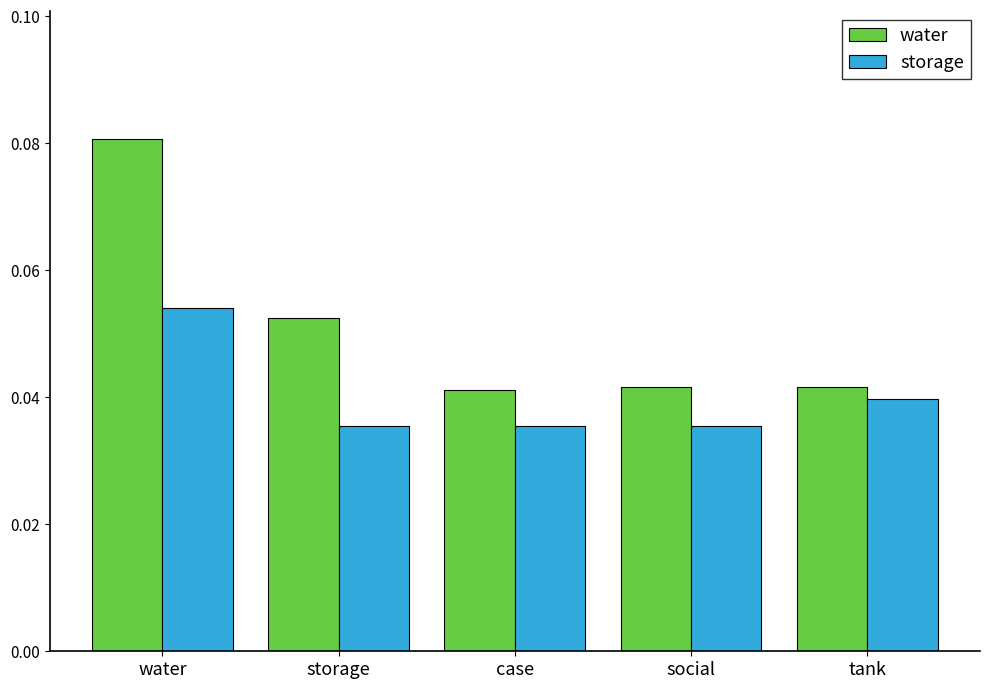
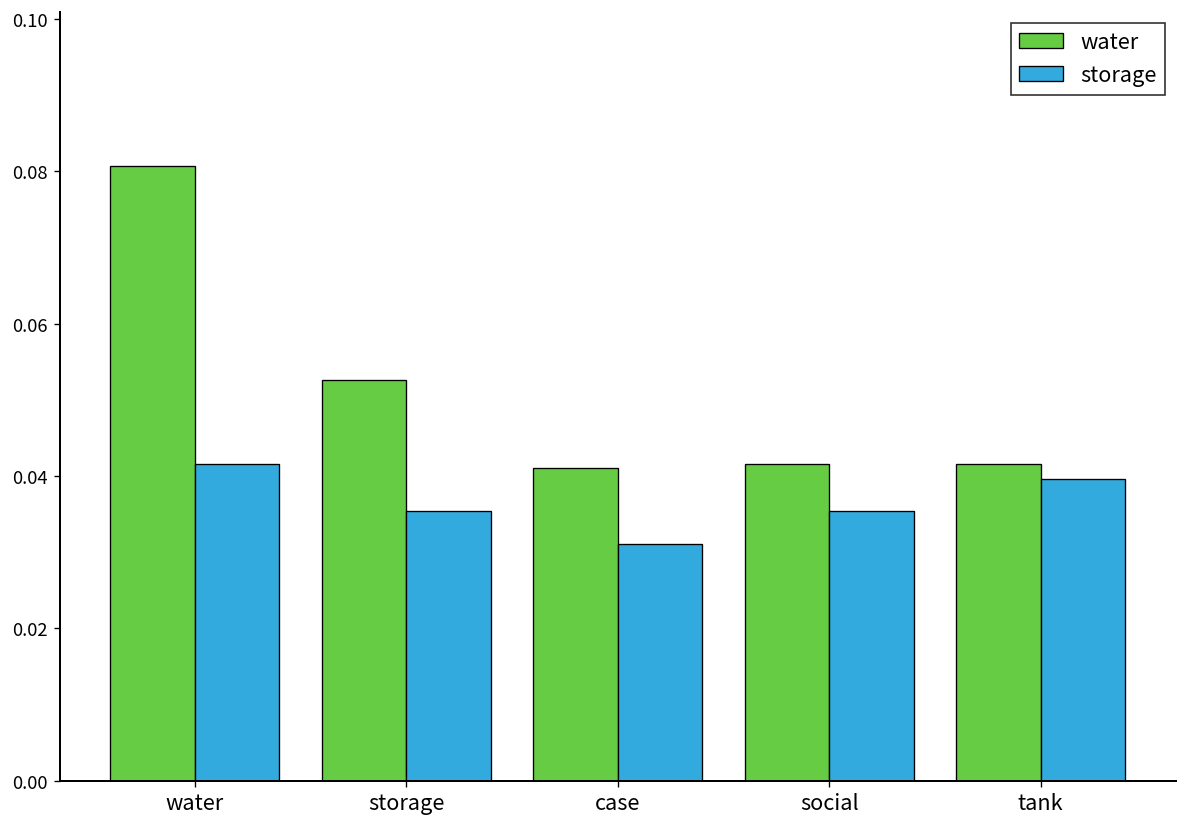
storage, water: 0.054 -> 0.042
storage, case: 0.035 -> 0.031
